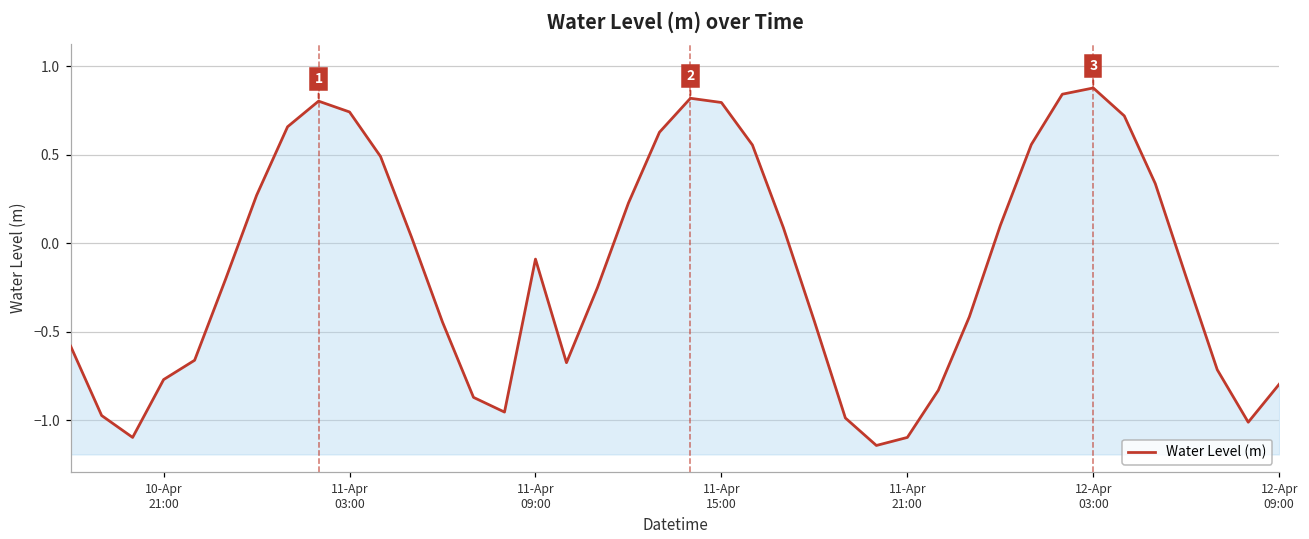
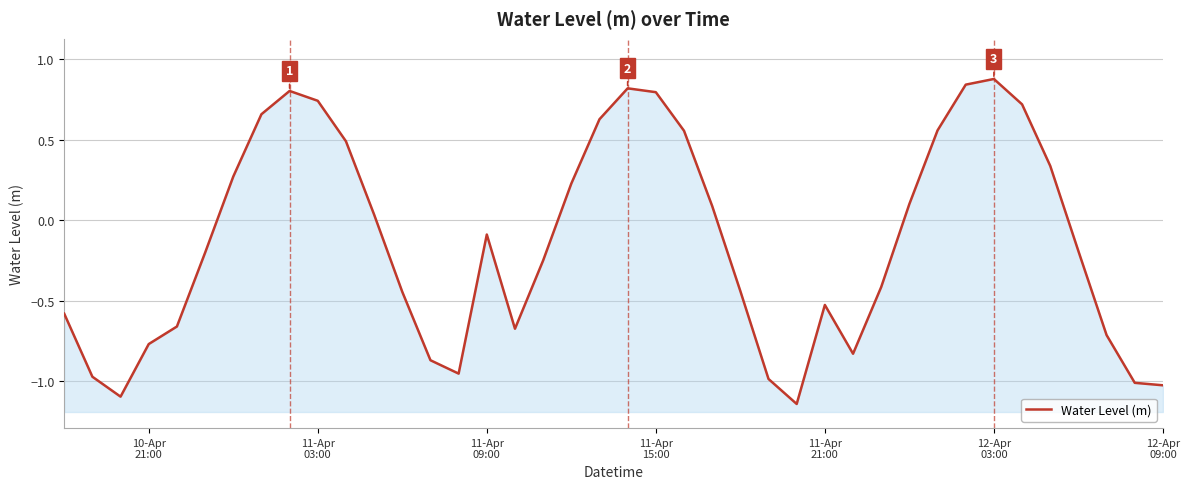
11-Apr 21:00: -1.10 -> -0.53
12-Apr 09:00: -0.80 -> -1.03
